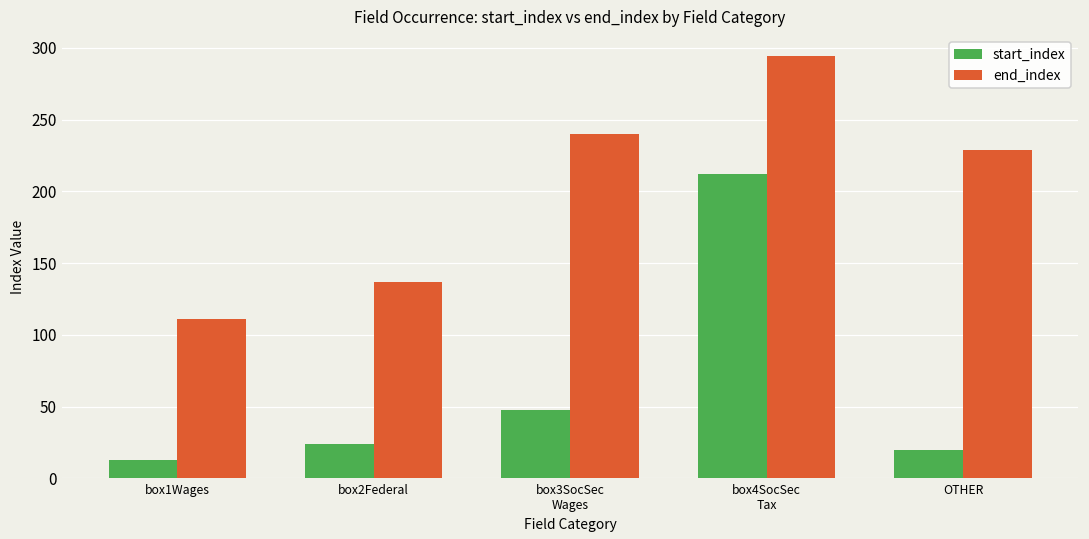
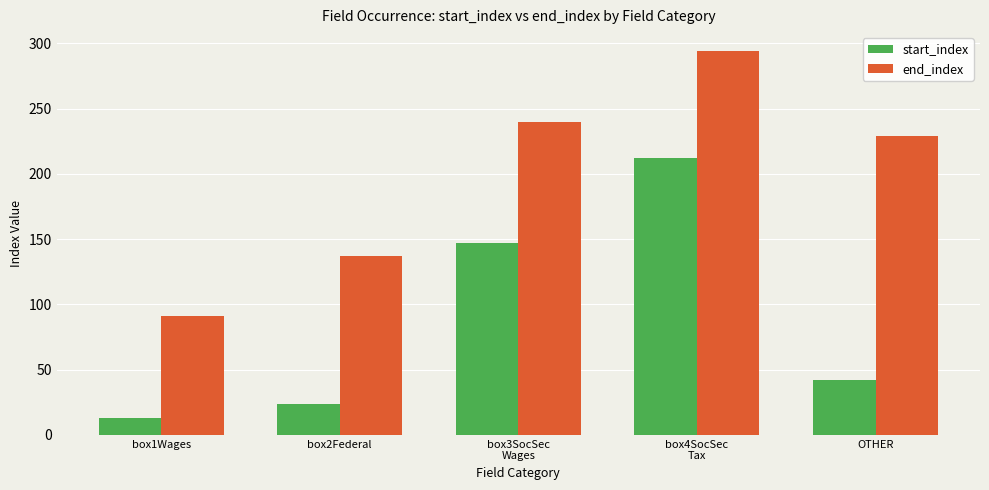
end_index, box1Wages: 111 -> 91
start_index, box3SocSec Wages: 48 -> 147
start_index, OTHER: 20 -> 42
